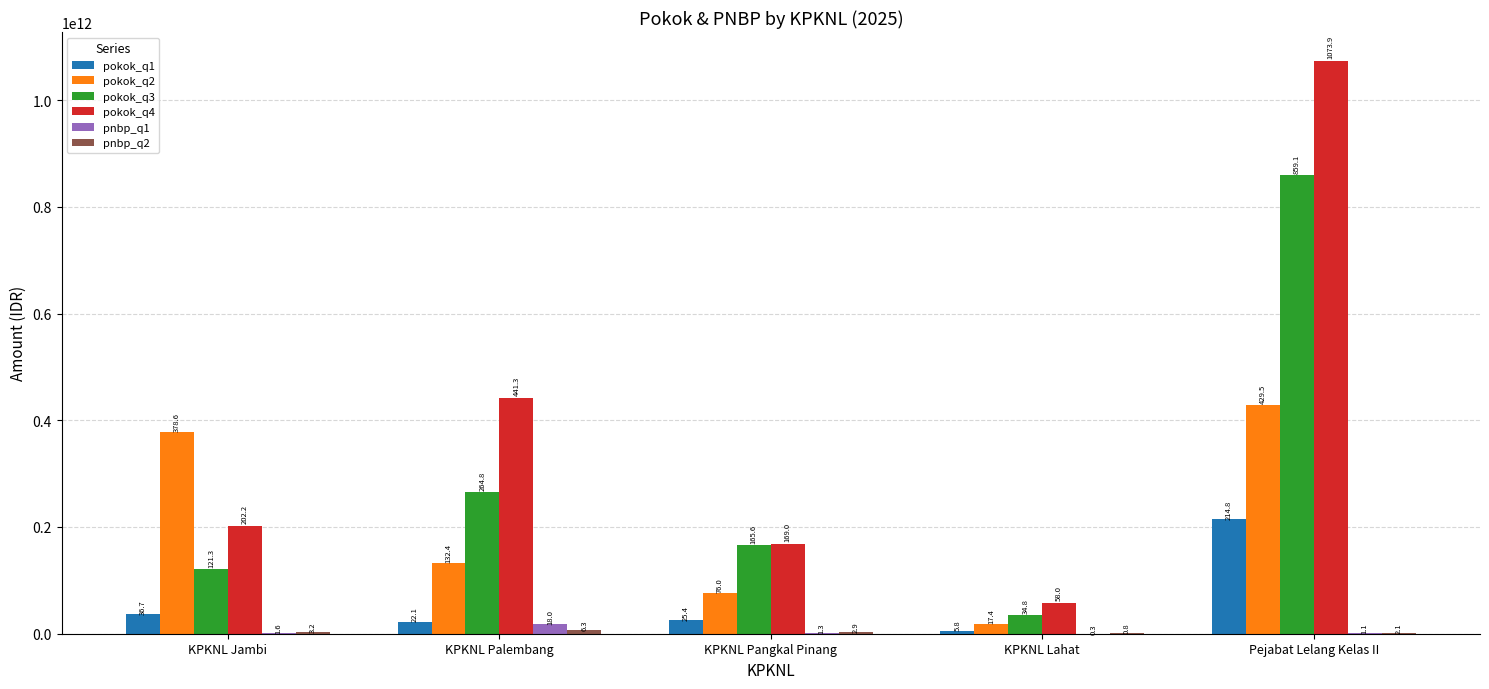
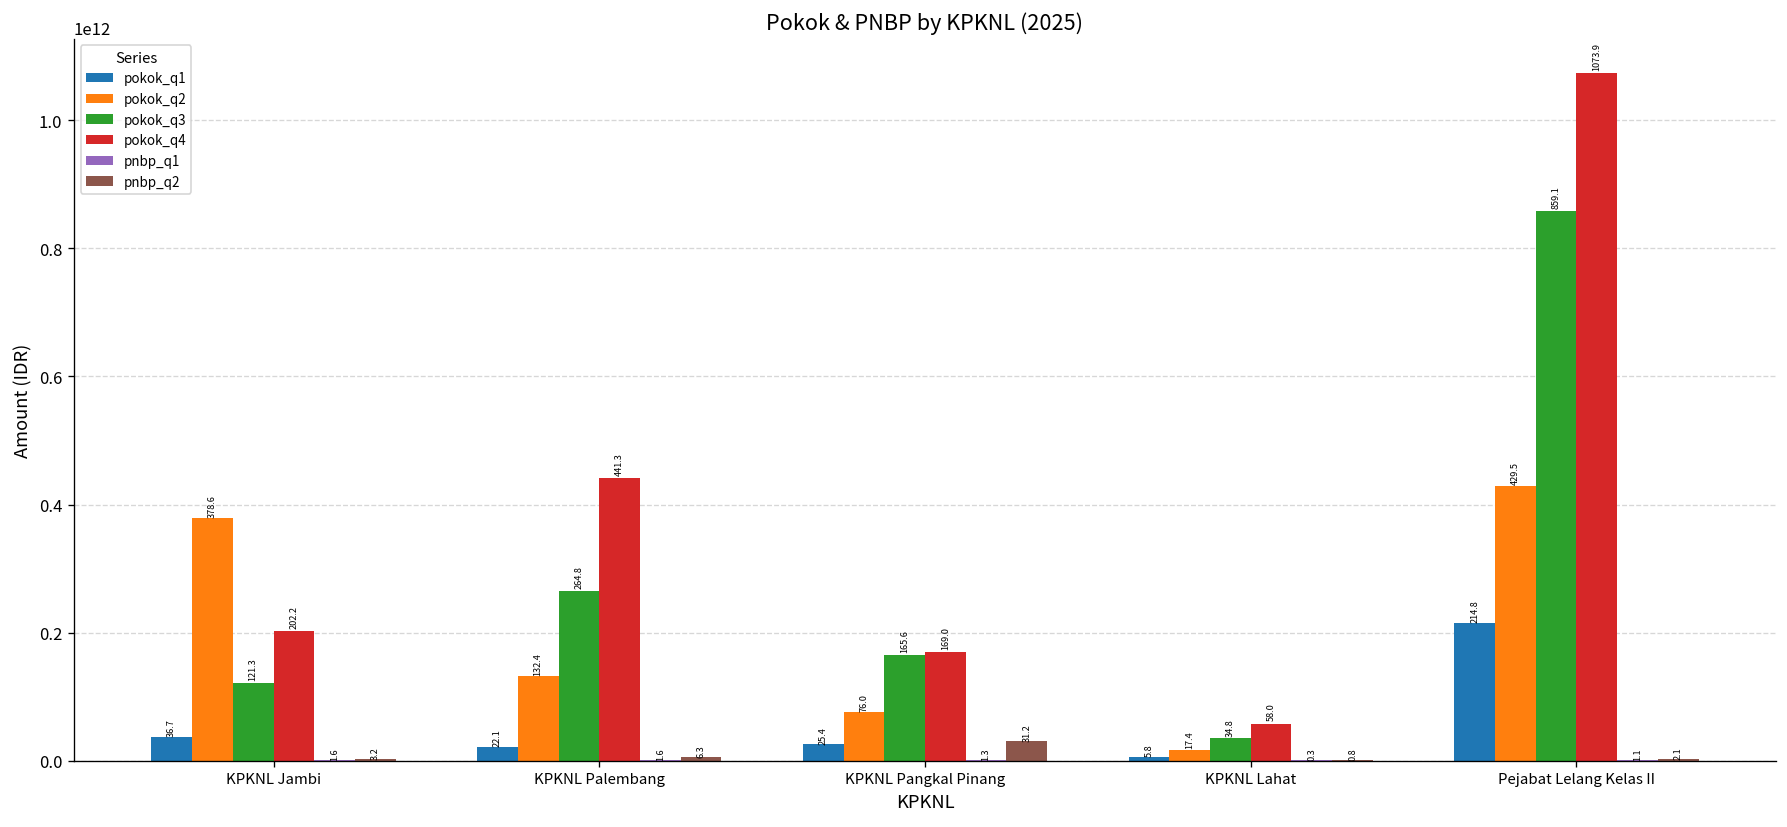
pnbp_q1, KPKNL Palembang: 18.0 -> 1.6
pnbp_q2, KPKNL Pangkal Pinang: 2.9 -> 31.2
